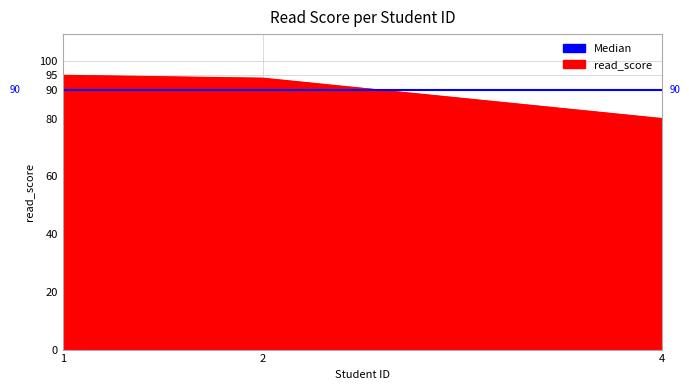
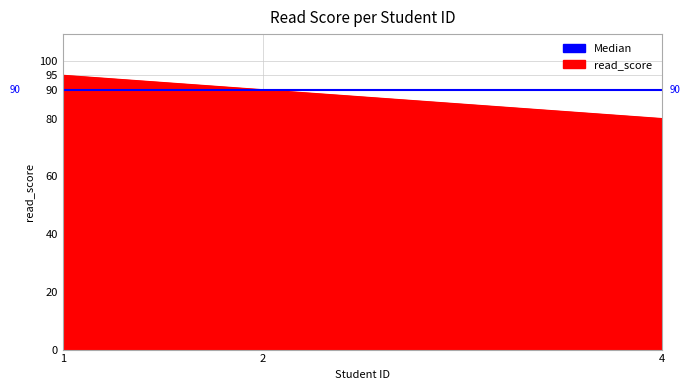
2: 94 -> 90
